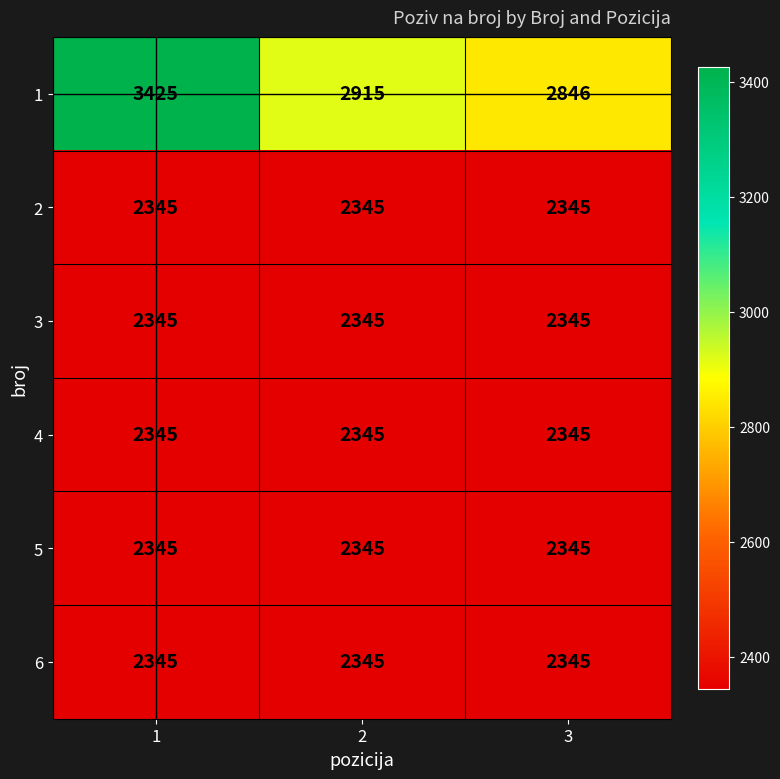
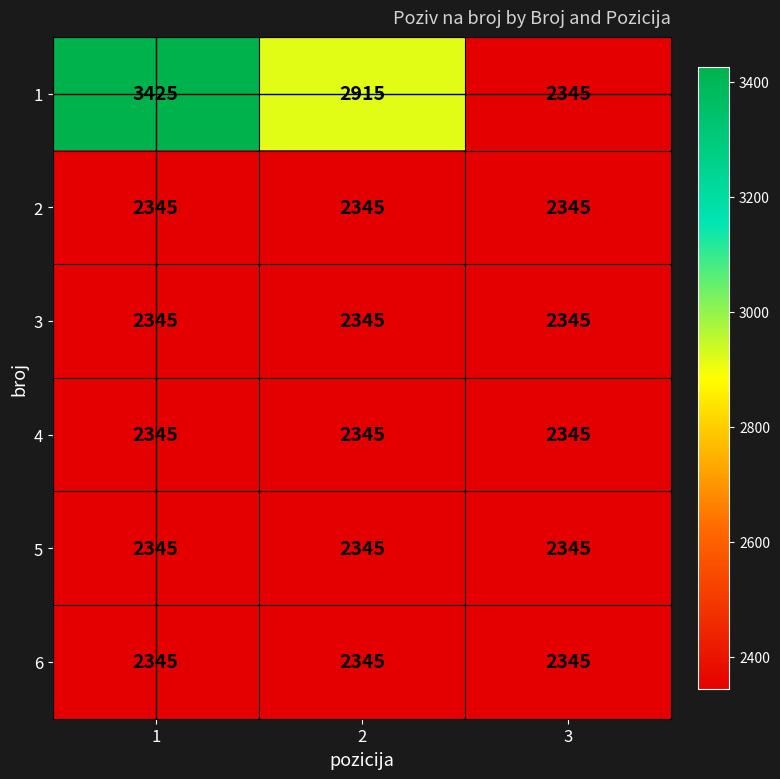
1, 3: 2846 -> 2345
